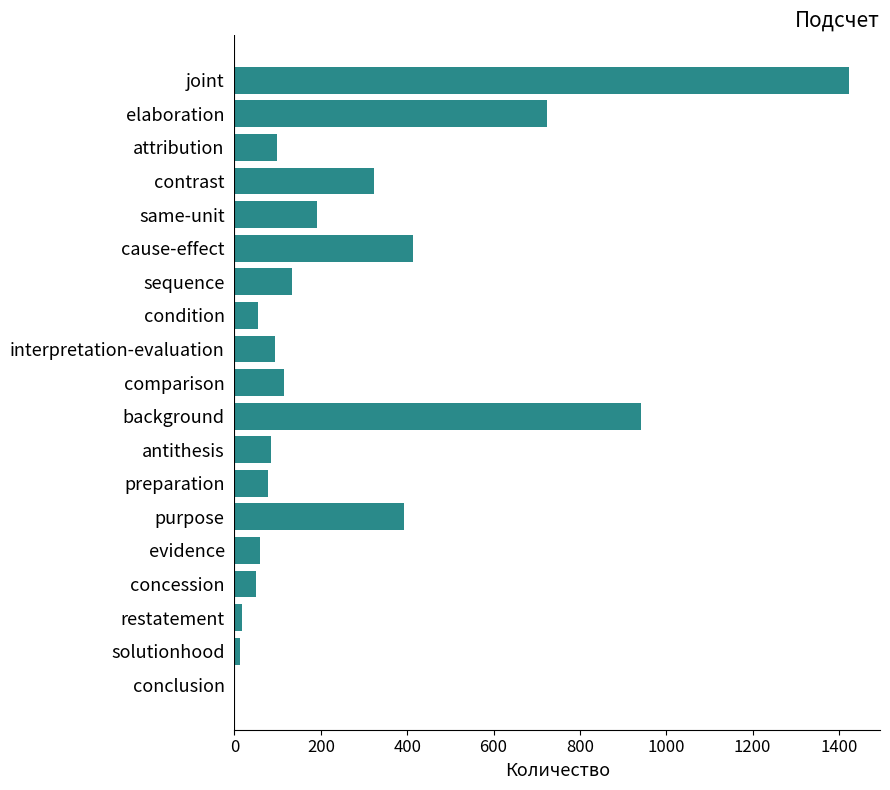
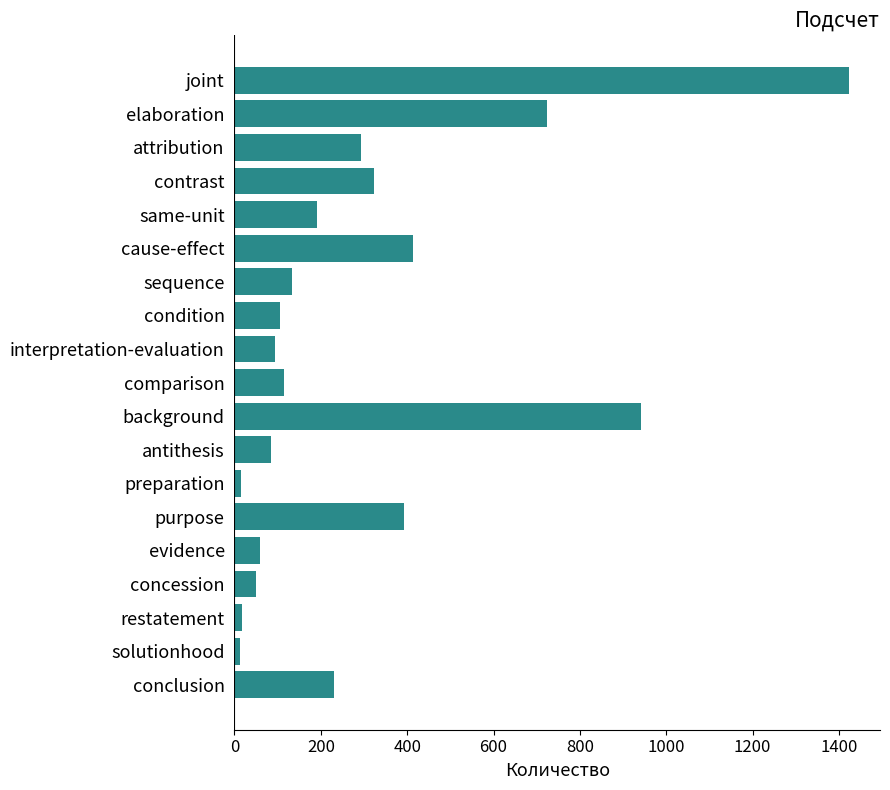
attribution: 100 -> 290
condition: 50 -> 110
preparation: 80 -> 10
conclusion: 0 -> 230
